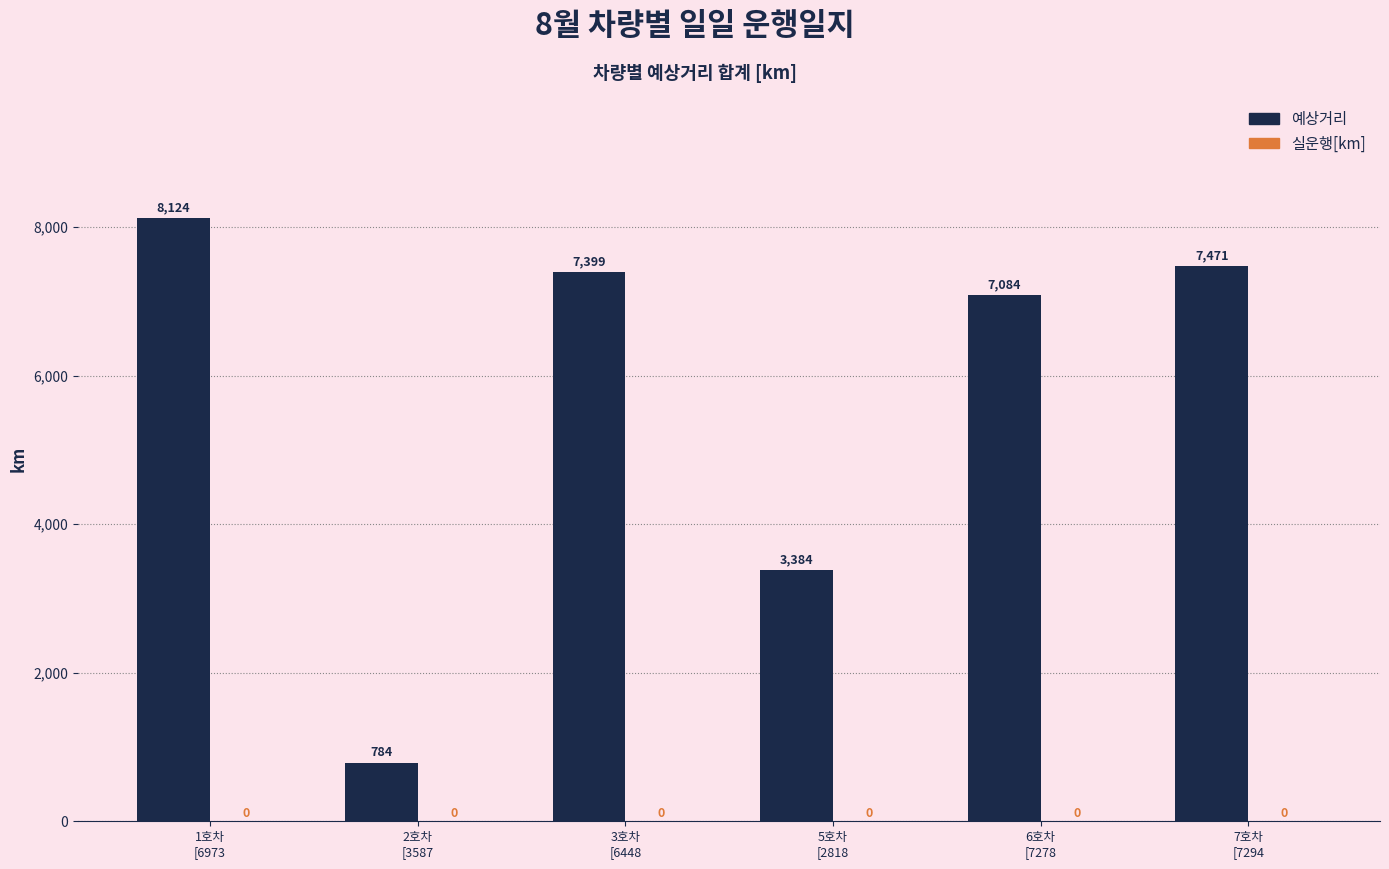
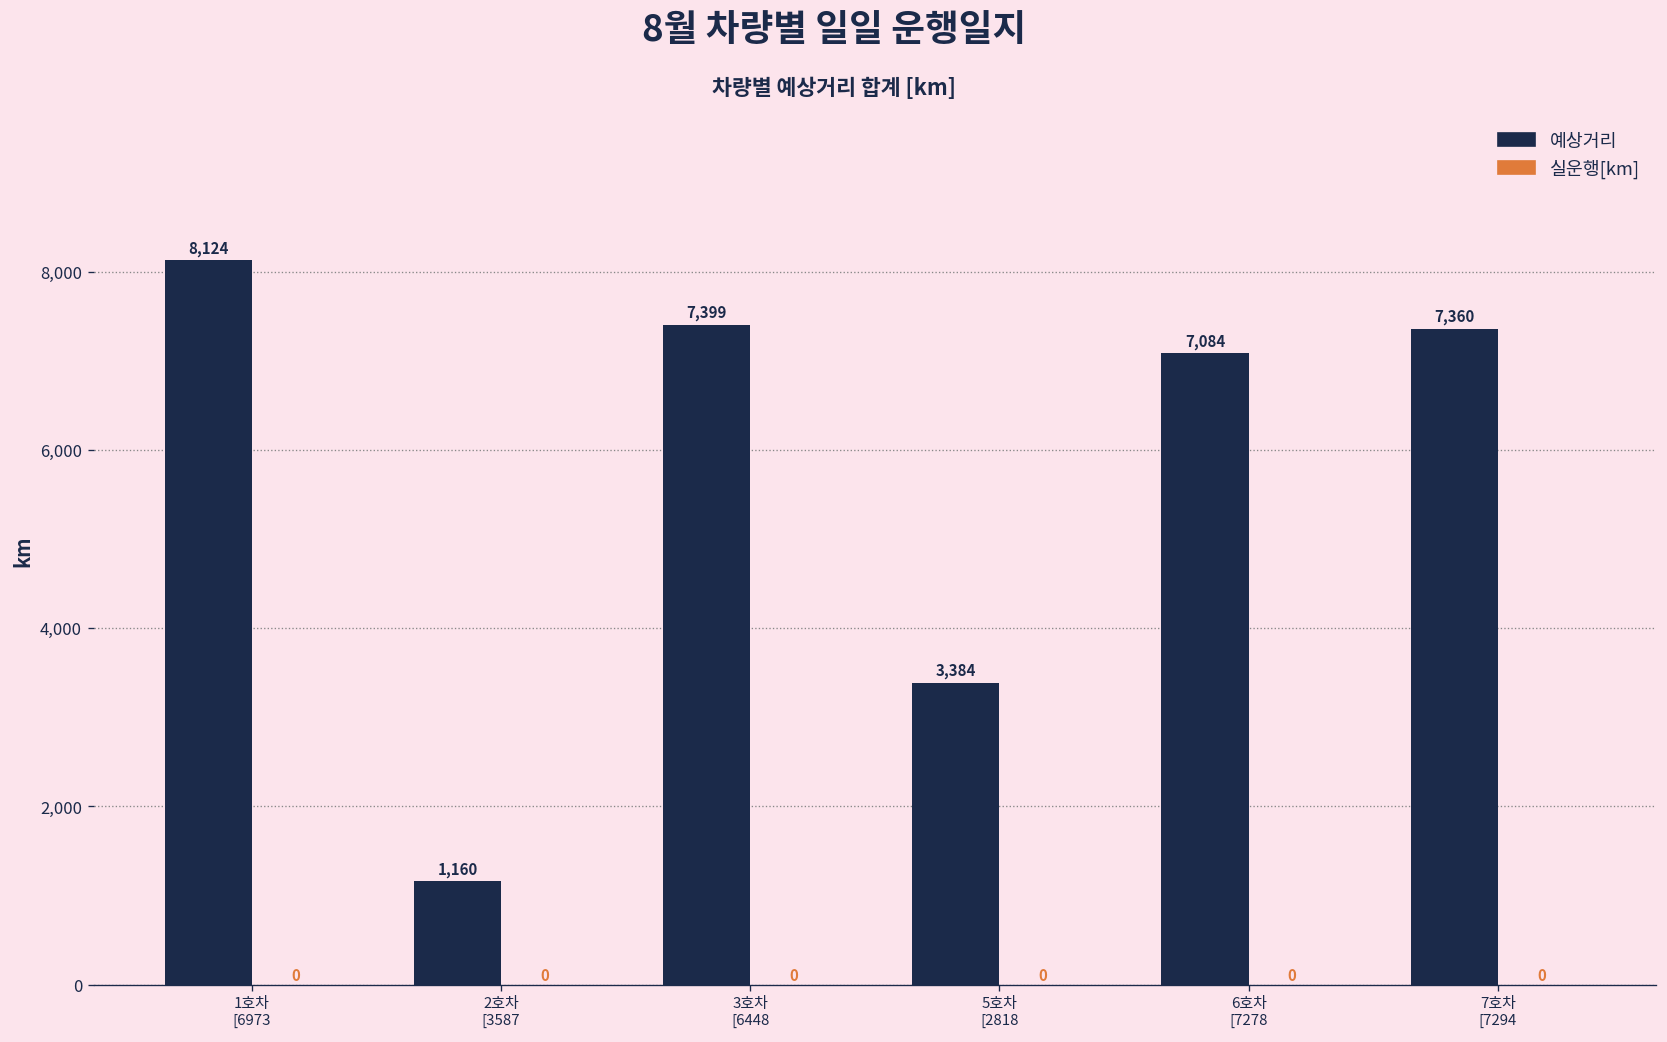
예상거리, 2호차 [3587: 784 -> 1,160
예상거리, 7호차 [7294: 7,471 -> 7,360
